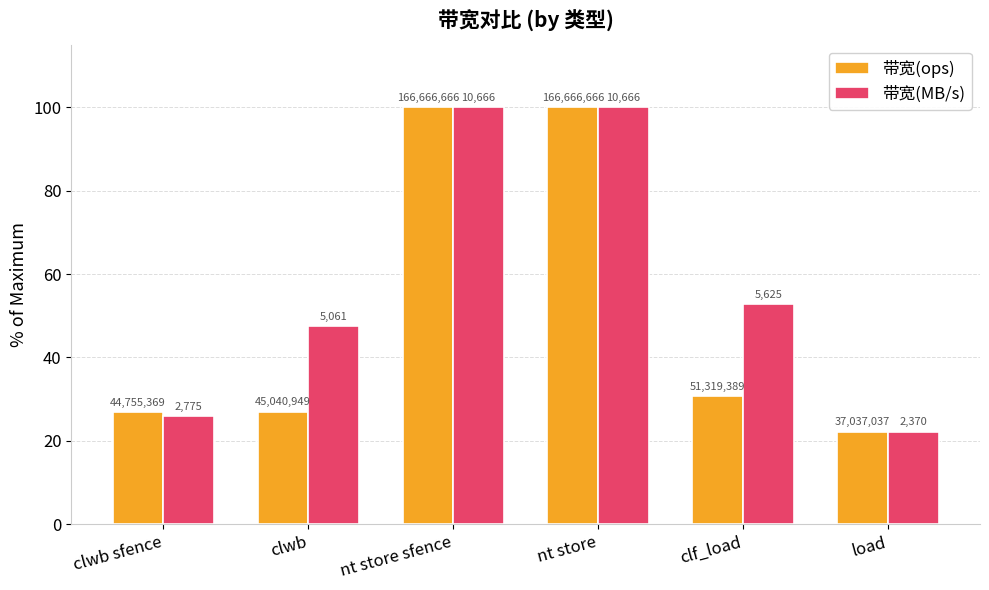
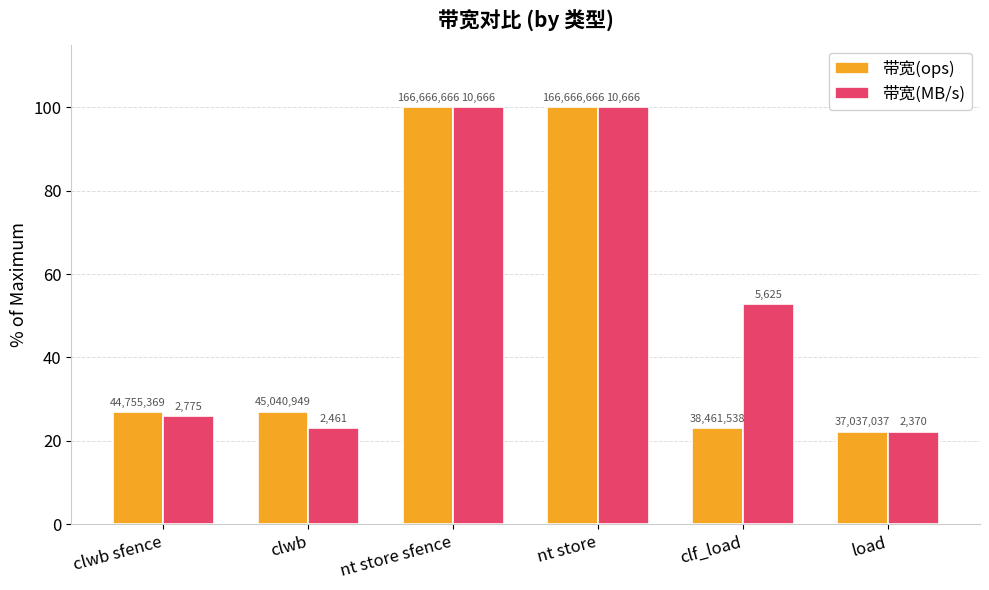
带宽(MB/s), clwb: 5,061 -> 2,461
带宽(ops), clf_load: 51,319,389 -> 38,461,538
